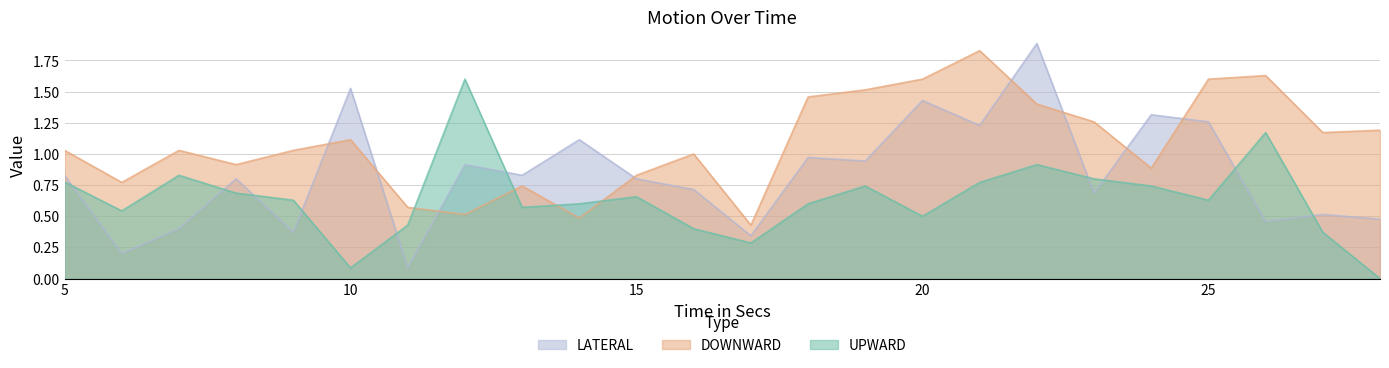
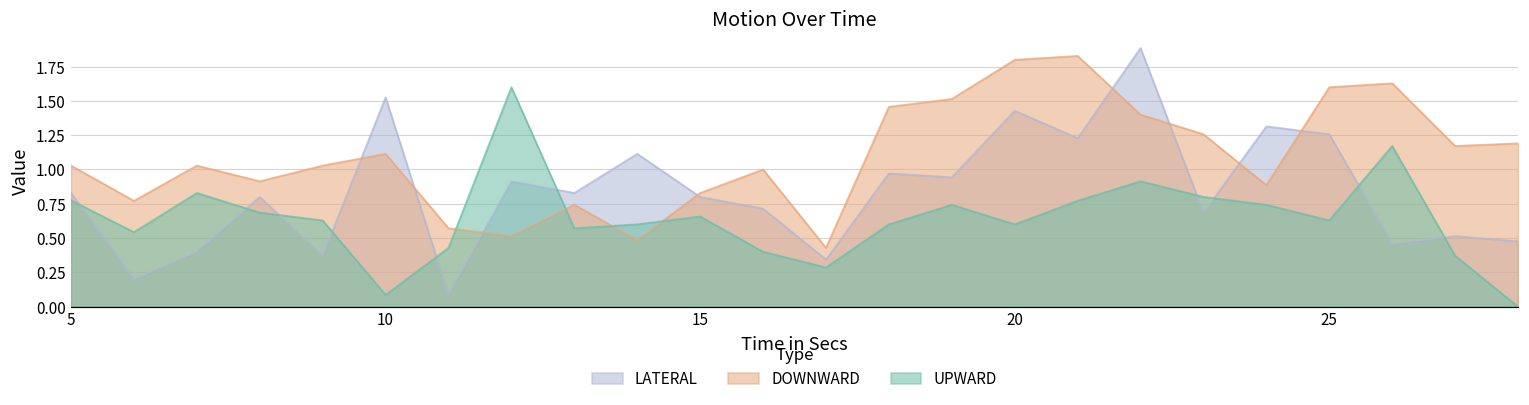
DOWNWARD, 20: 1.6 -> 1.8
UPWARD, 20: 0.5 -> 0.6
